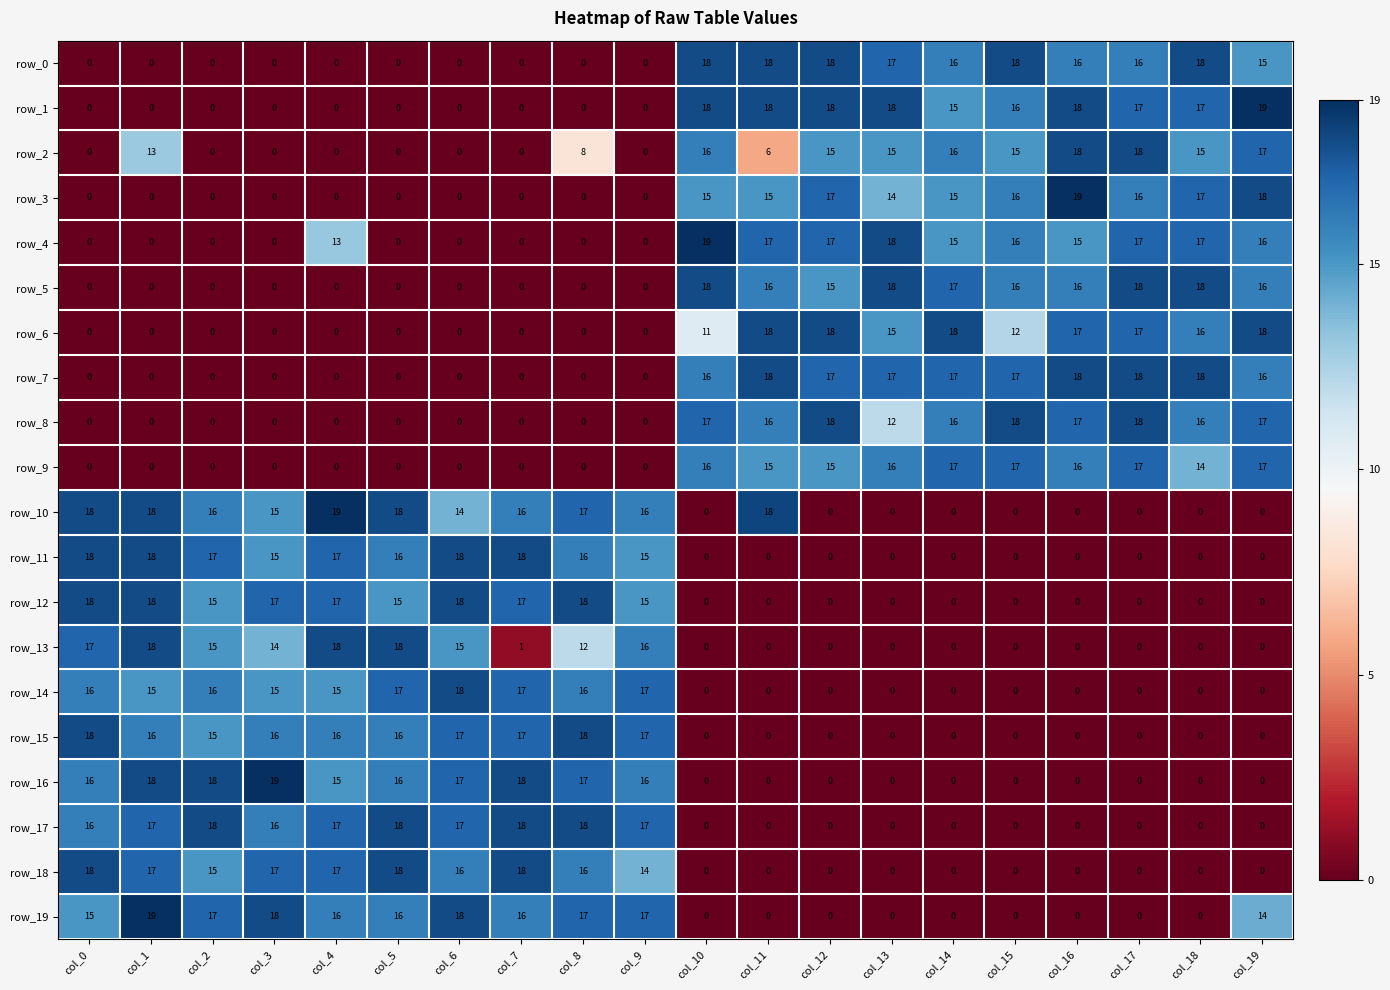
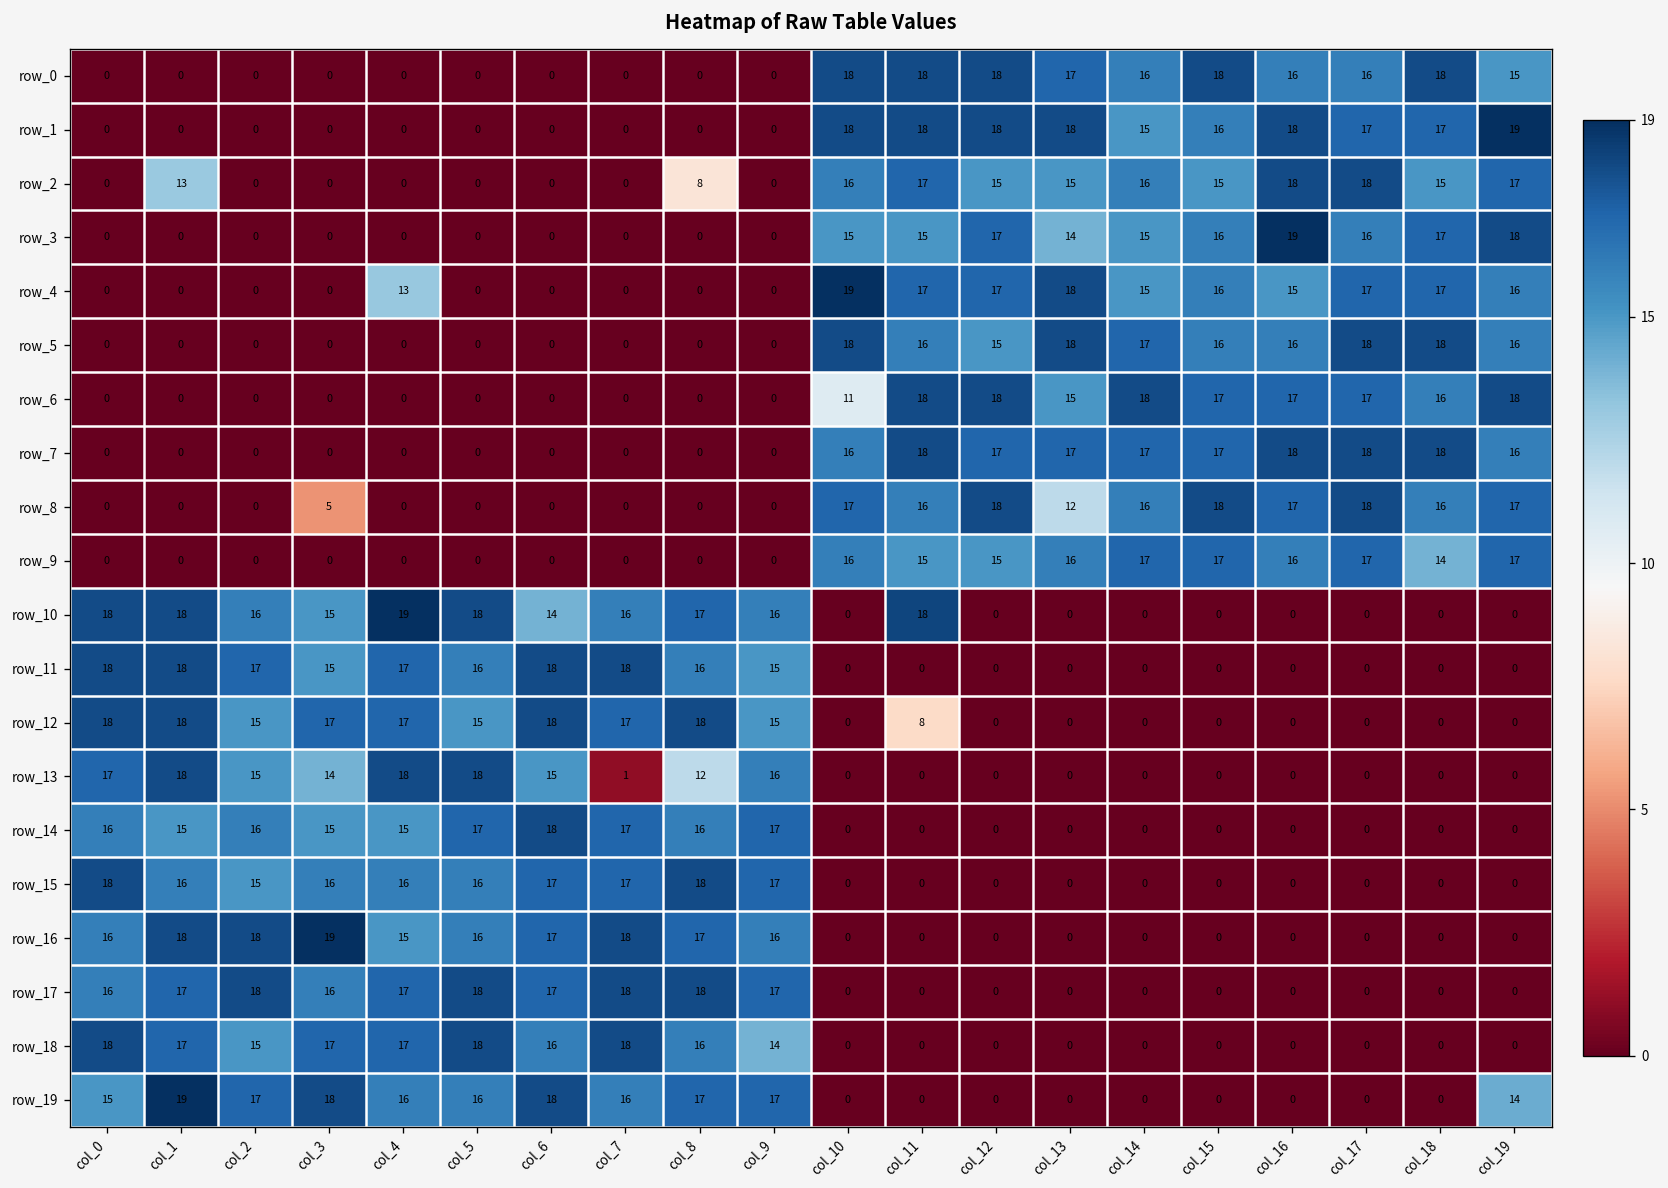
row_2, col_11: 6 -> 17
row_6, col_15: 12 -> 17
row_8, col_3: 0 -> 5
row_12, col_11: 0 -> 8
